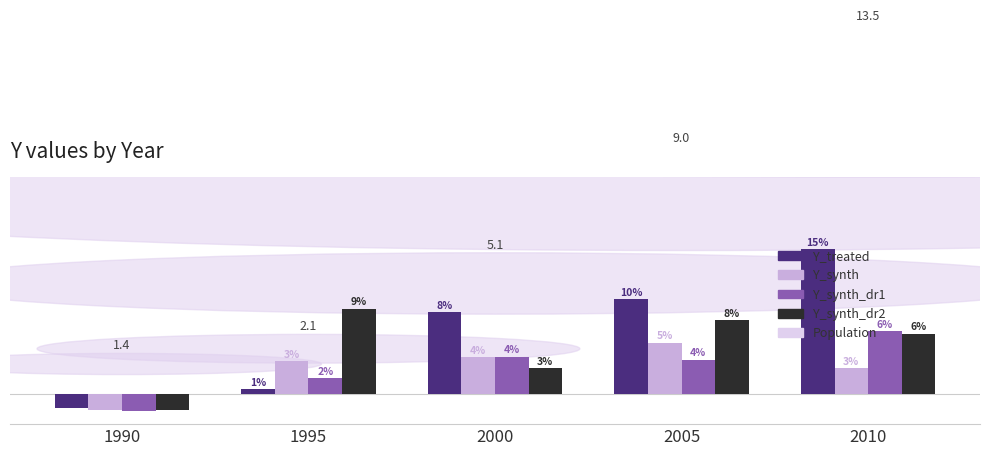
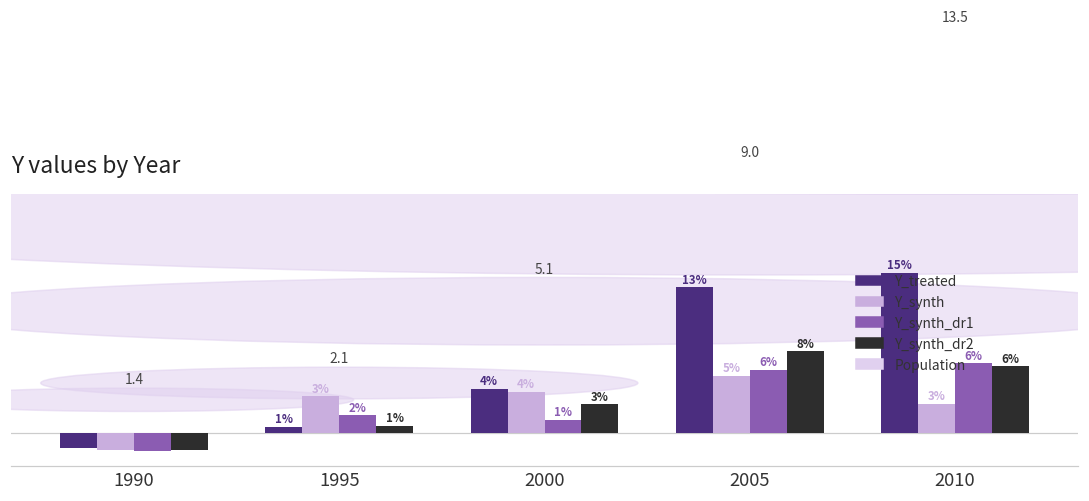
Y_synth_dr2, 1995: 9% -> 1%
Y_treated, 2000: 8% -> 4%
Y_synth_dr1, 2000: 4% -> 1%
Y_treated, 2005: 10% -> 13%
Y_synth_dr1, 2005: 4% -> 6%
